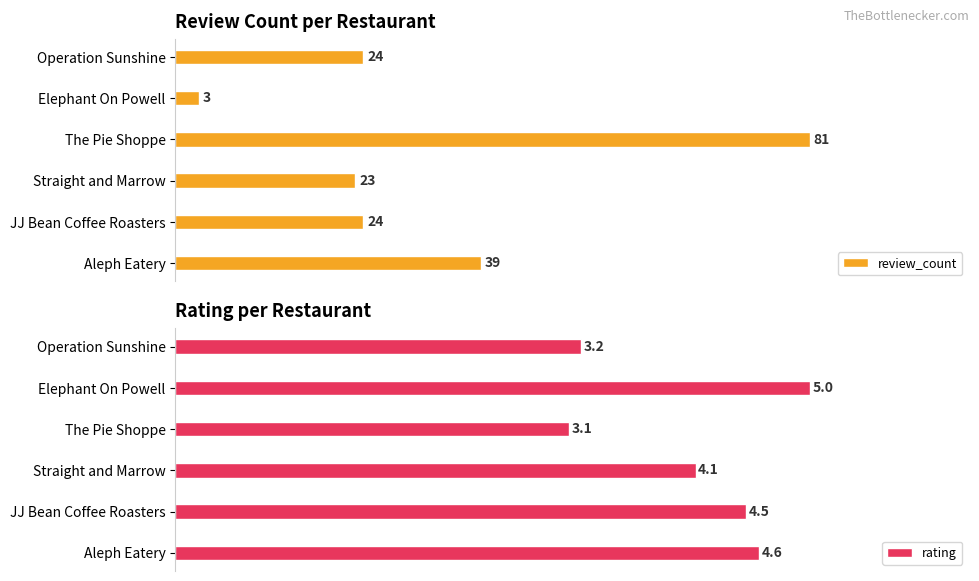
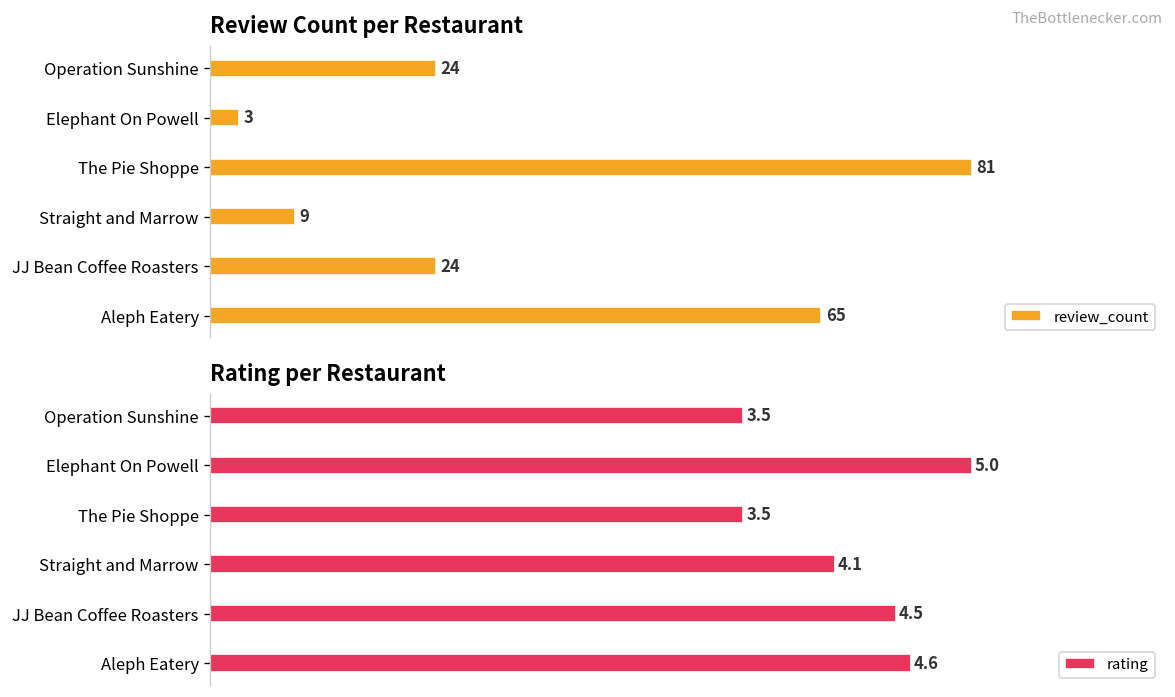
Review Count per Restaurant, Straight and Marrow: 23 -> 9
Review Count per Restaurant, Aleph Eatery: 39 -> 65
Rating per Restaurant, Operation Sunshine: 3.2 -> 3.5
Rating per Restaurant, The Pie Shoppe: 3.1 -> 3.5
